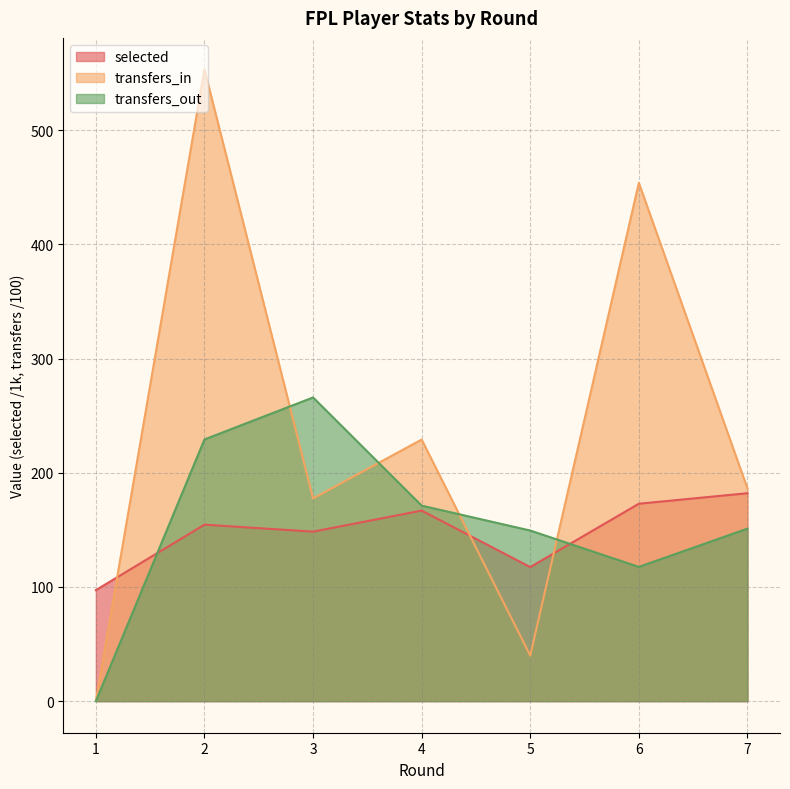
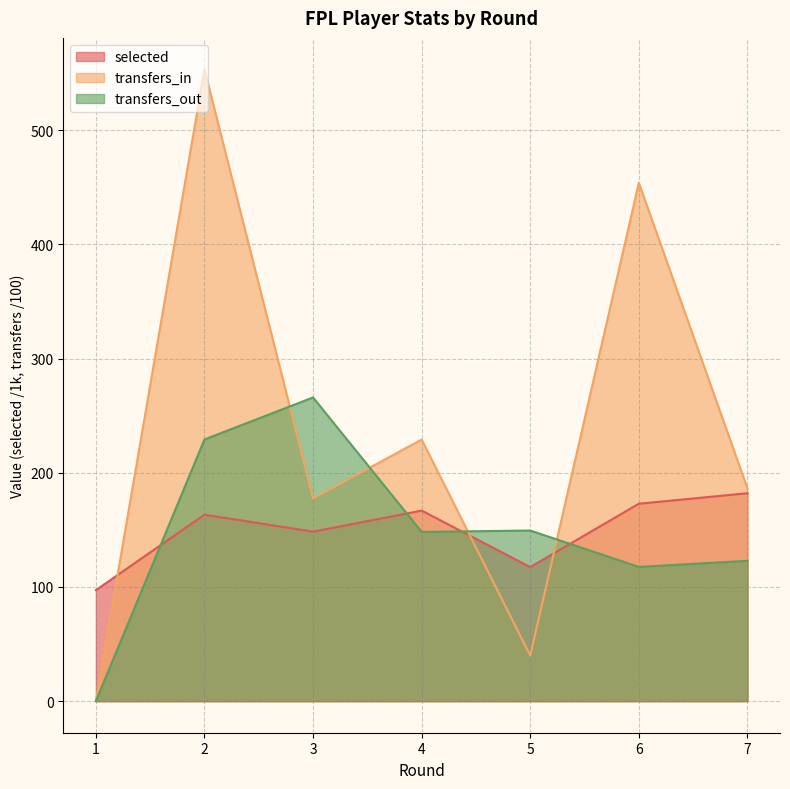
selected, 2: 155 -> 163
transfers_out, 4: 171 -> 148
transfers_out, 7: 151 -> 123
